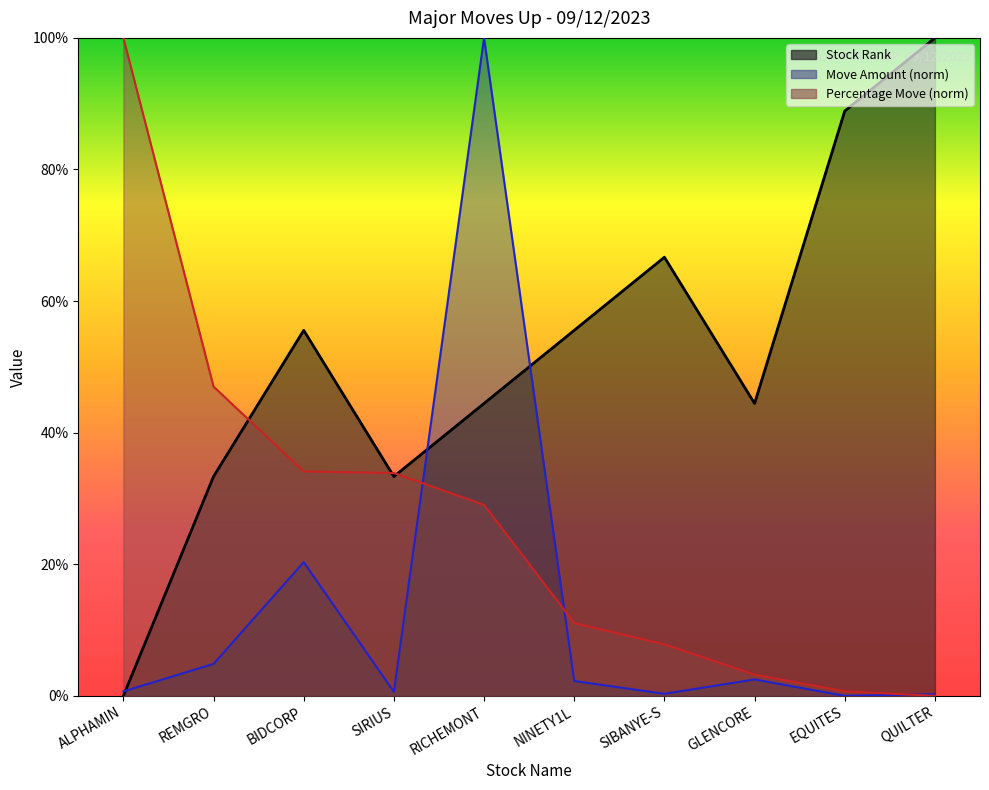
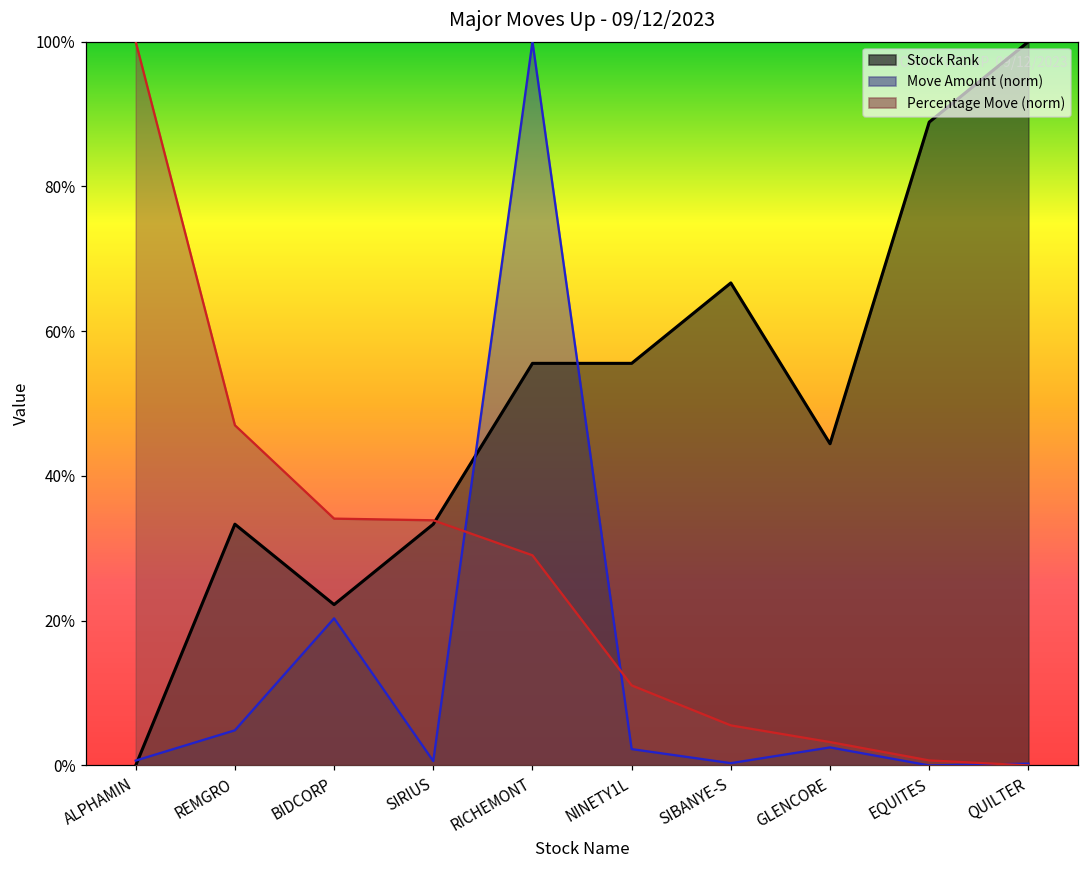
Stock Rank, BIDCORP: 56% -> 22%
Stock Rank, RICHEMONT: 44% -> 56%
Percentage Move (norm), SIBANYE-S: 8% -> 6%
